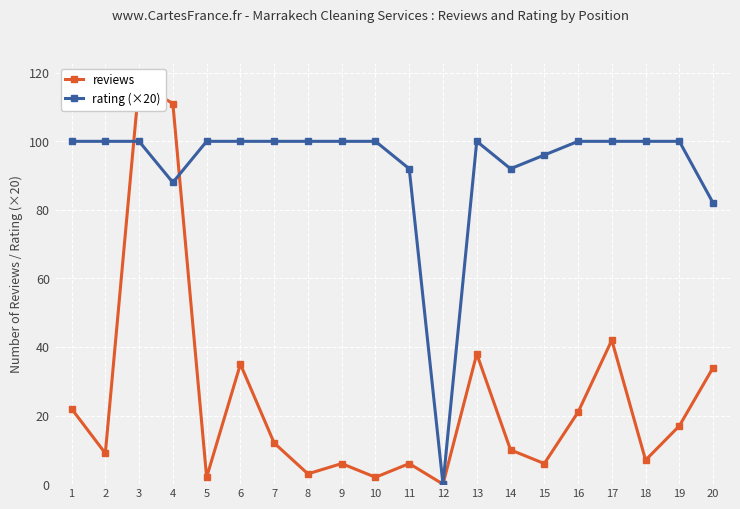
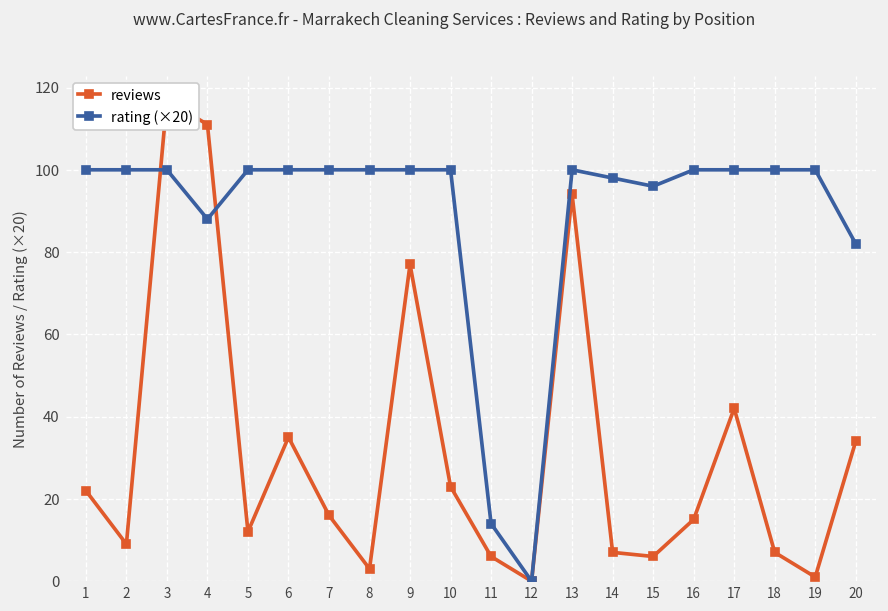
reviews, 5: 2 -> 12
reviews, 7: 12 -> 16
reviews, 9: 6 -> 77
reviews, 10: 2 -> 23
rating (×20), 11: 92 -> 14
reviews, 13: 38 -> 94
reviews, 14: 10 -> 7
rating (×20), 14: 92 -> 98
reviews, 16: 21 -> 15
reviews, 19: 17 -> 1
